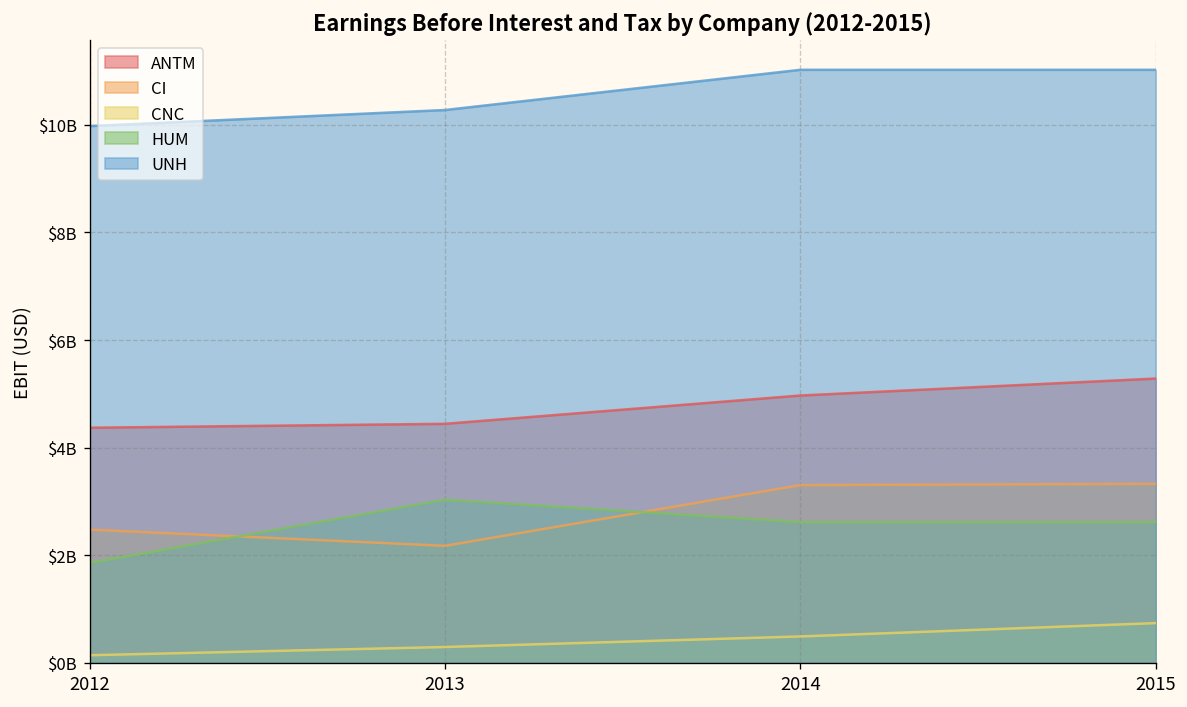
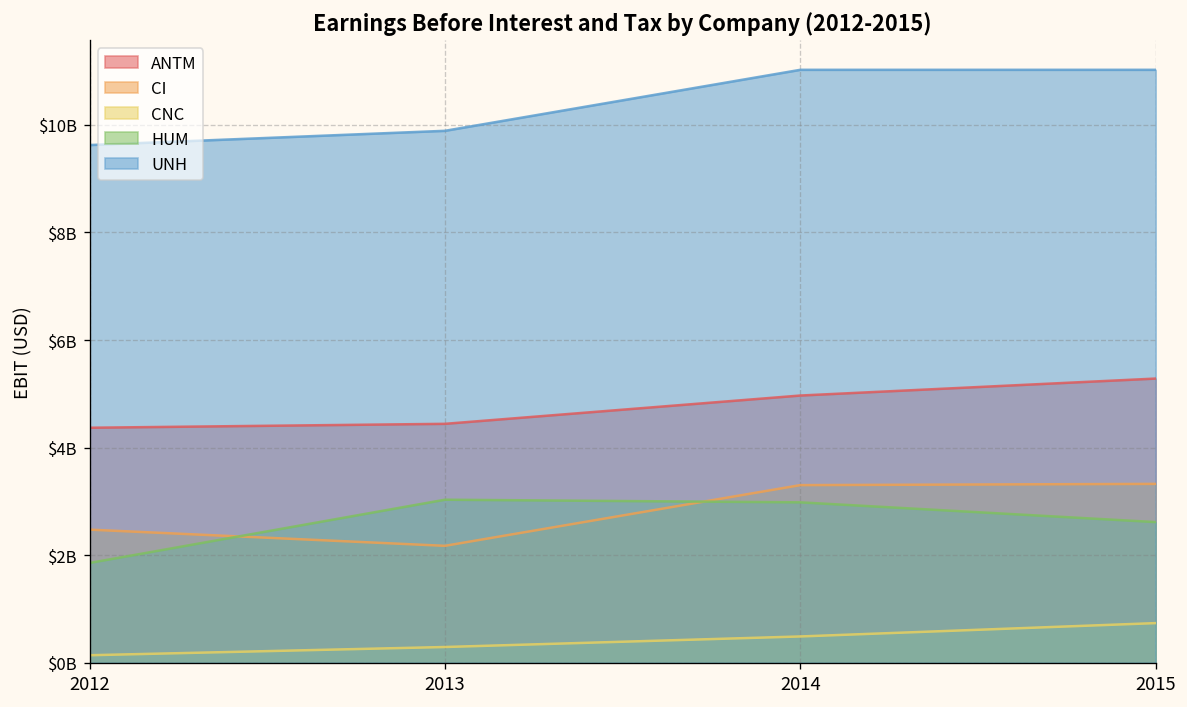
UNH, 2012: $10000000000 -> $9600000000
UNH, 2013: $10300000000 -> $9900000000
HUM, 2014: $2600000000 -> $3000000000
